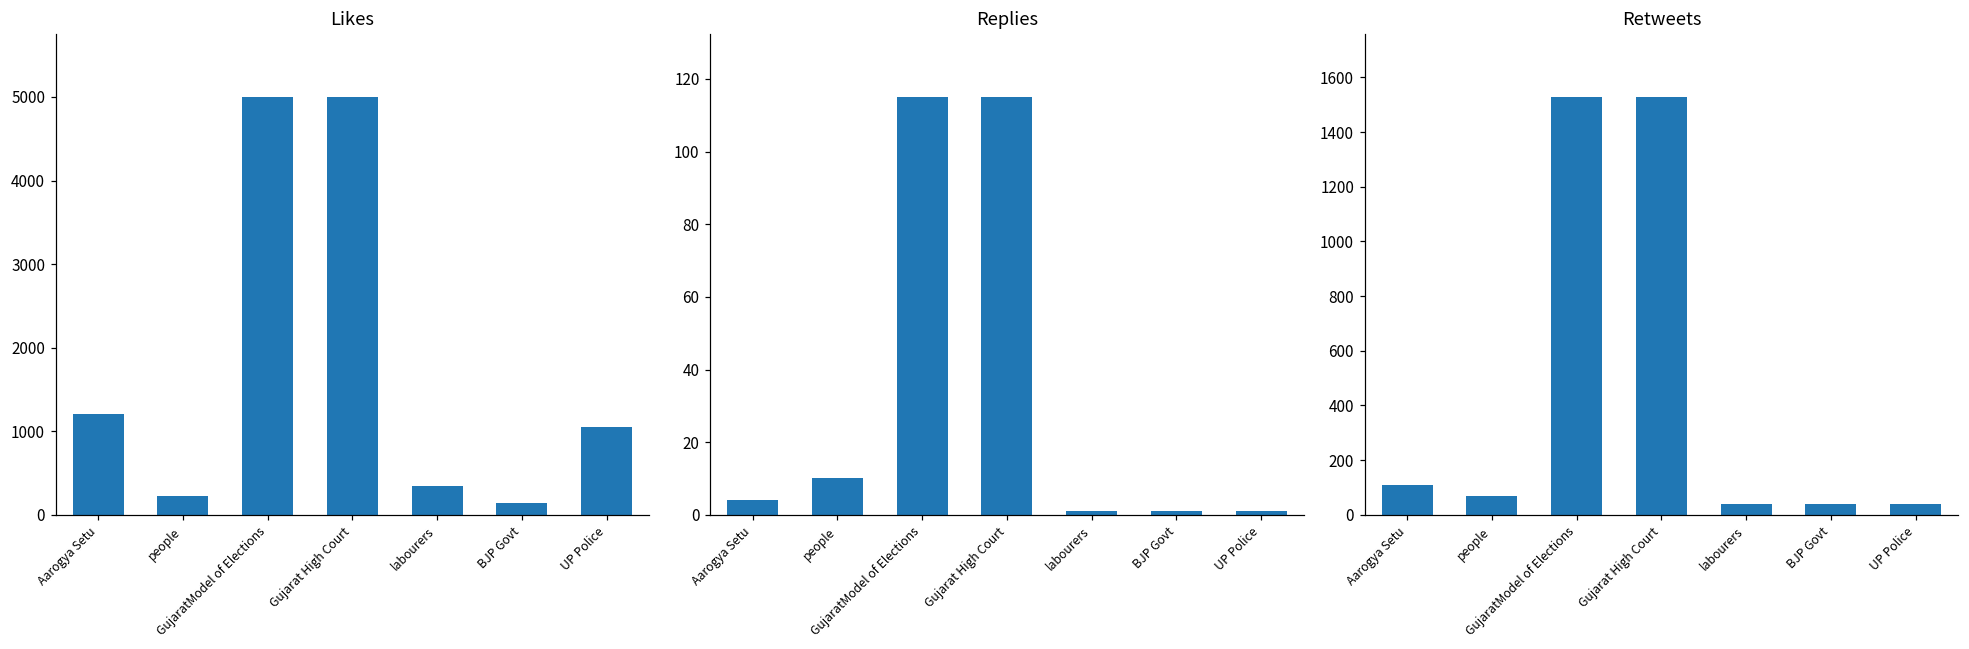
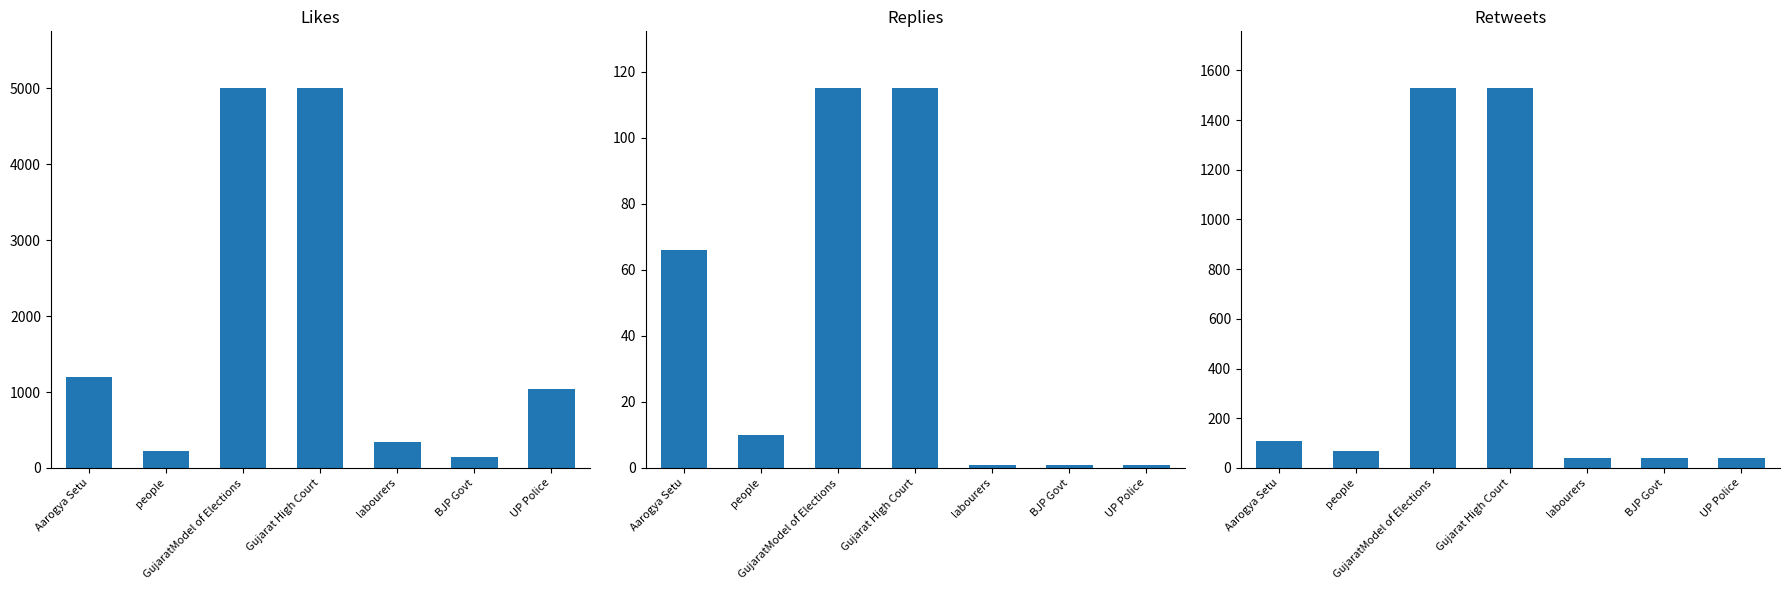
Replies, Aarogya Setu: 4 -> 66
